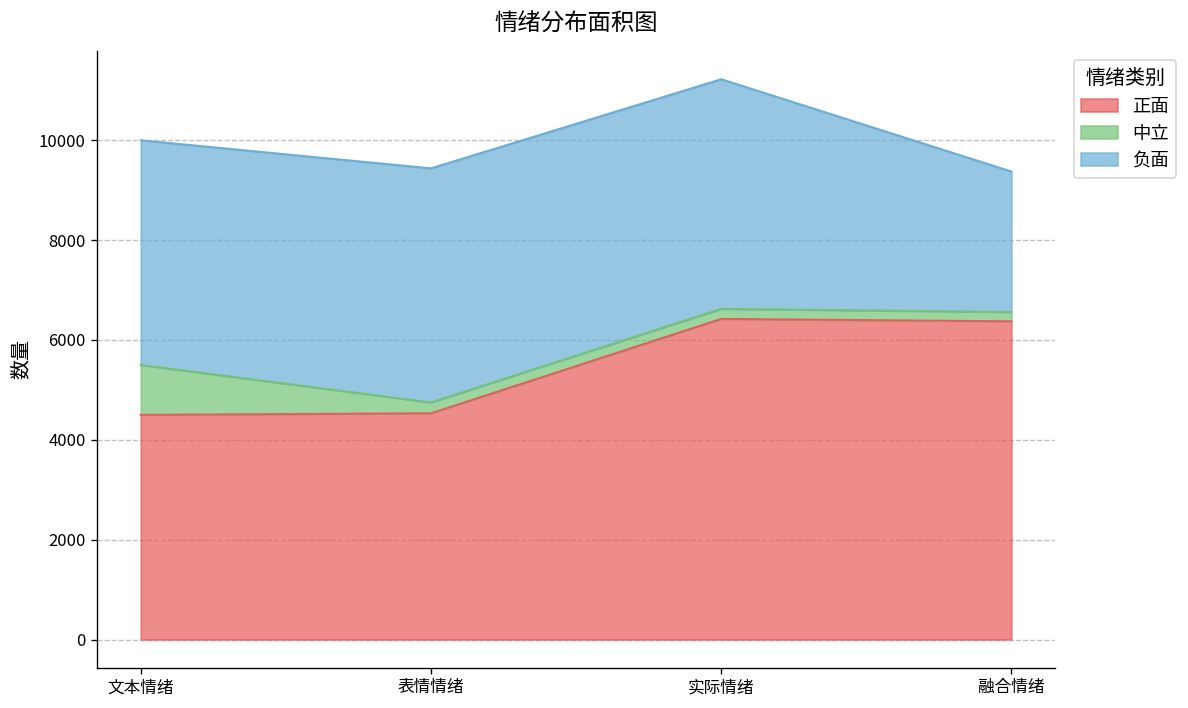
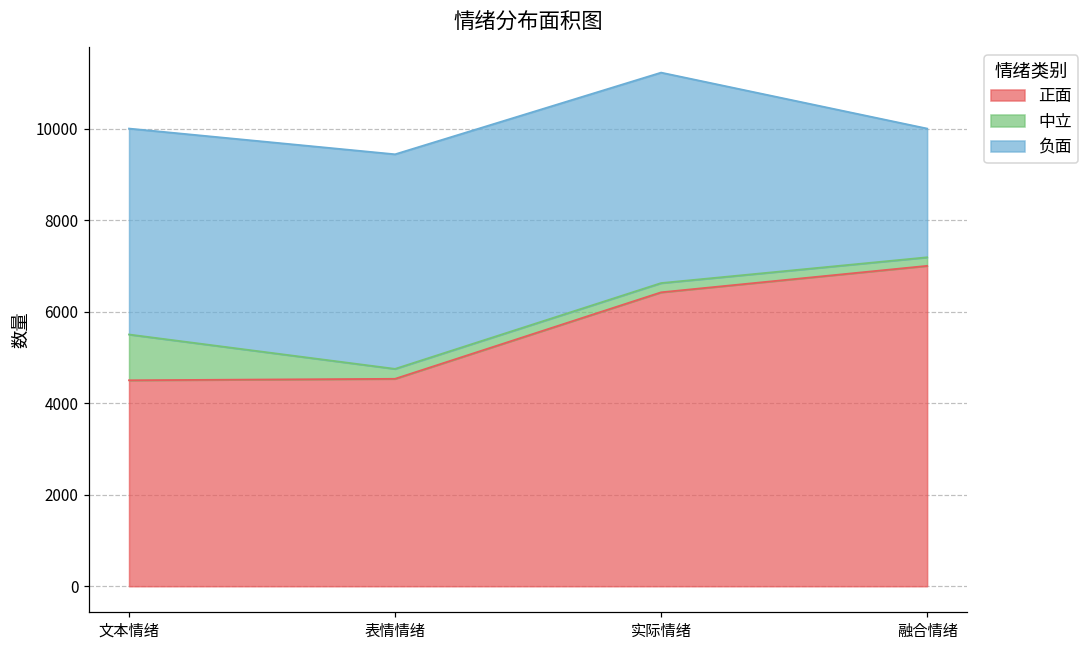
正面, 融合情绪: 6400 -> 7000
